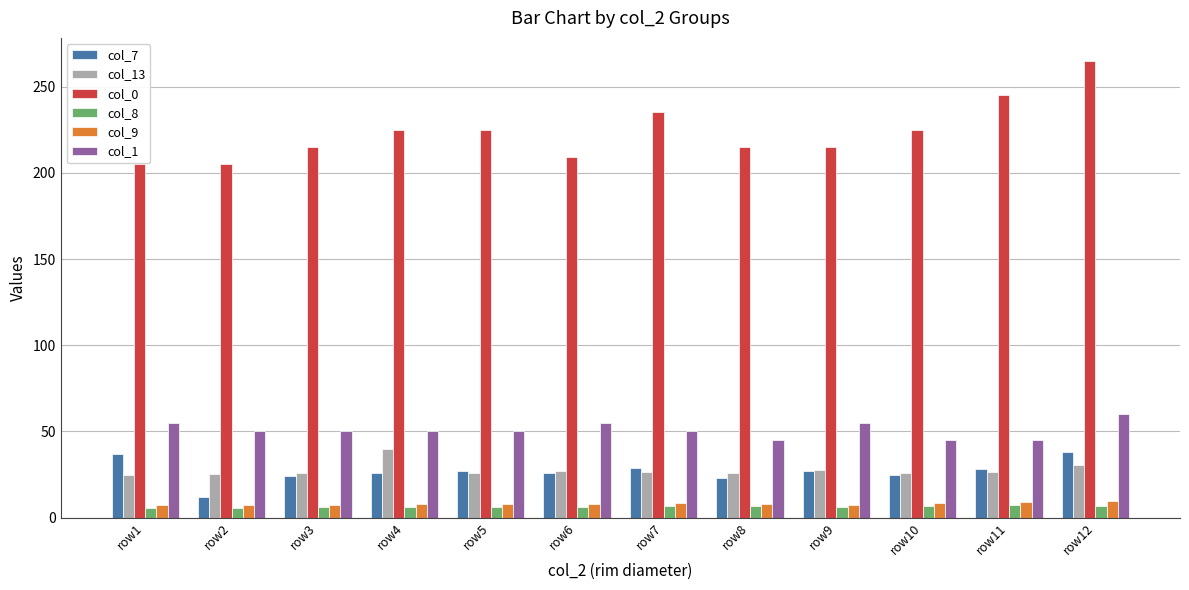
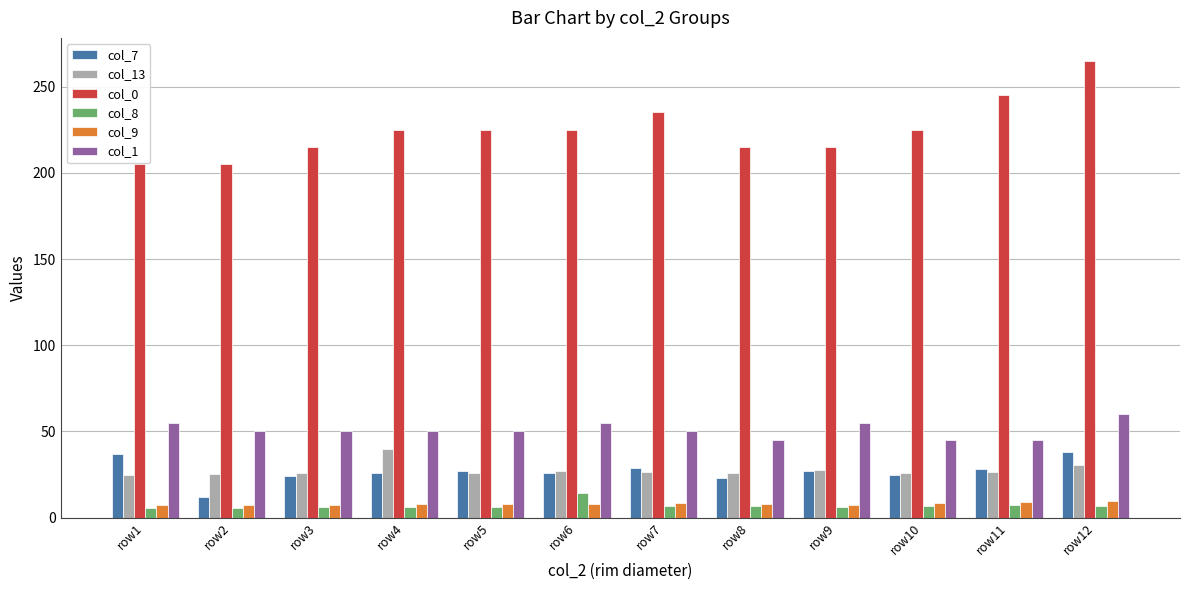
col_0, row6: 209 -> 225
col_8, row6: 6 -> 14
